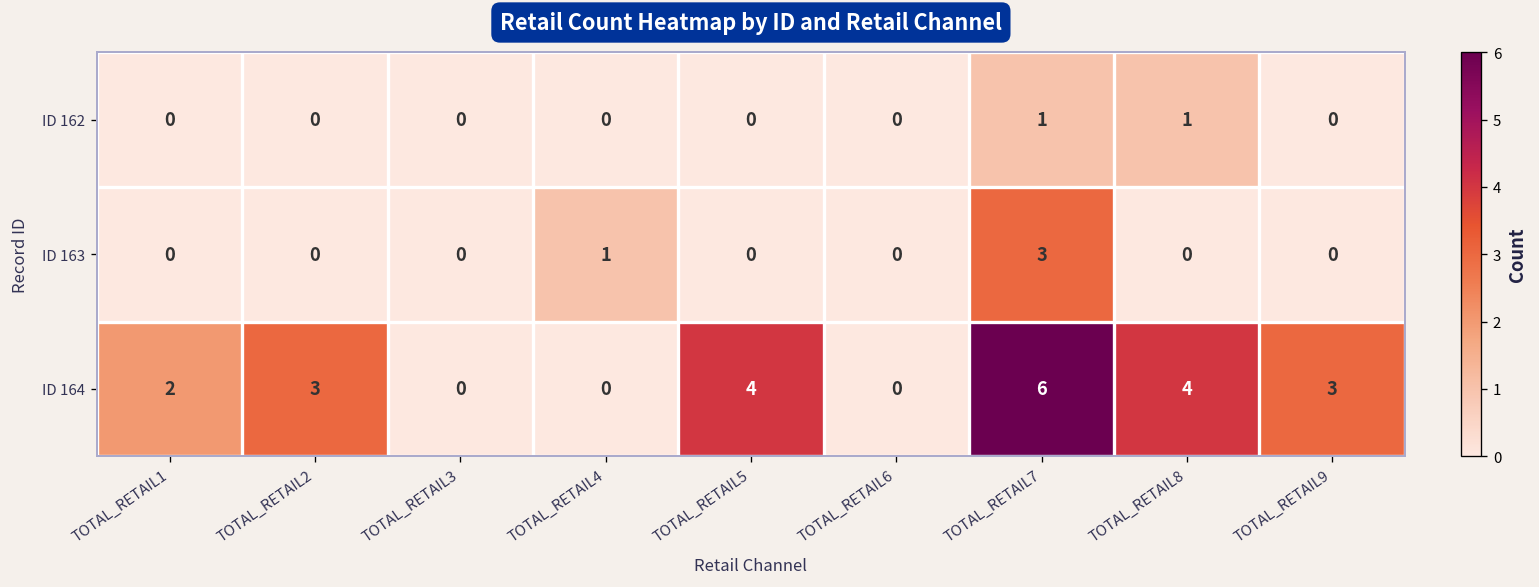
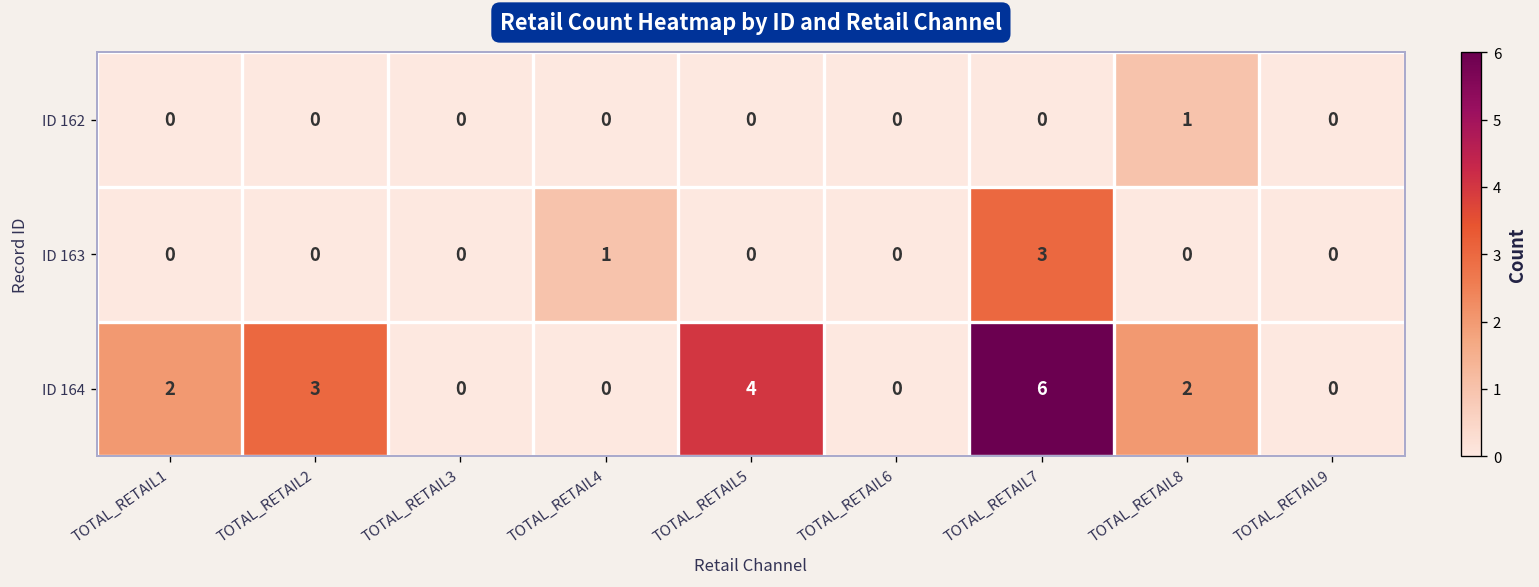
ID 162, TOTAL_RETAIL7: 1 -> 0
ID 164, TOTAL_RETAIL8: 4 -> 2
ID 164, TOTAL_RETAIL9: 3 -> 0
